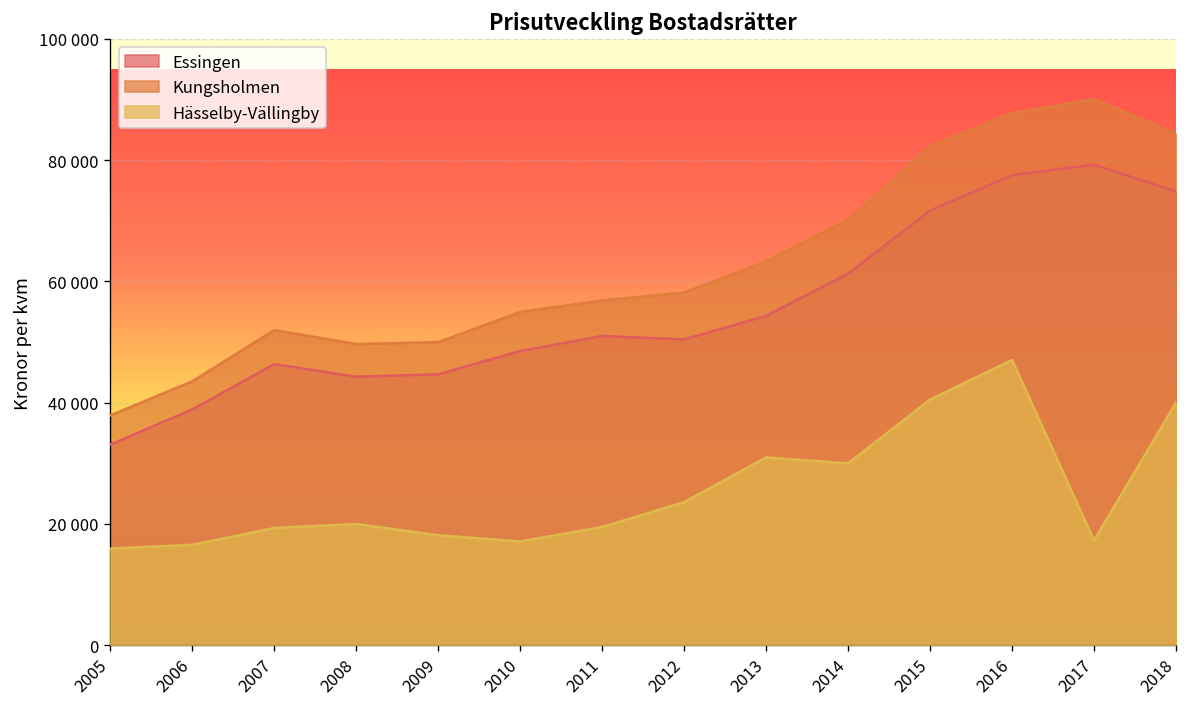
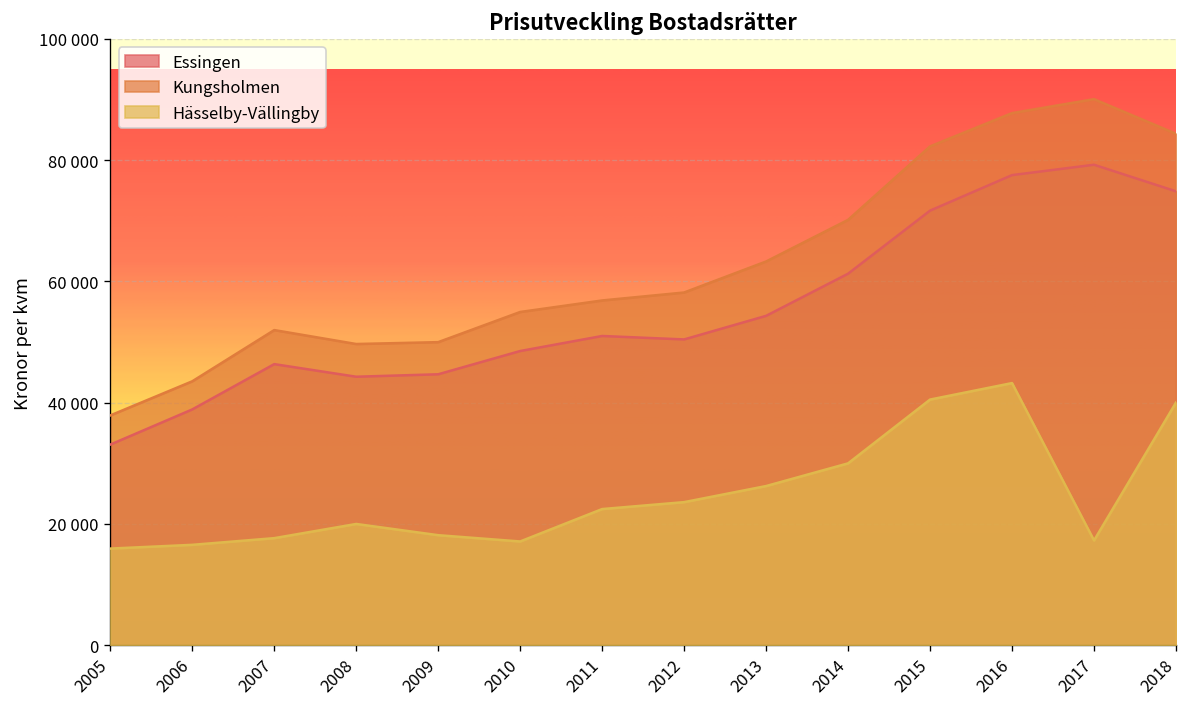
Hässelby-Vällingby, 2007: 19000 -> 18000
Hässelby-Vällingby, 2011: 20000 -> 22000
Hässelby-Vällingby, 2013: 31000 -> 26000
Hässelby-Vällingby, 2016: 47000 -> 43000
